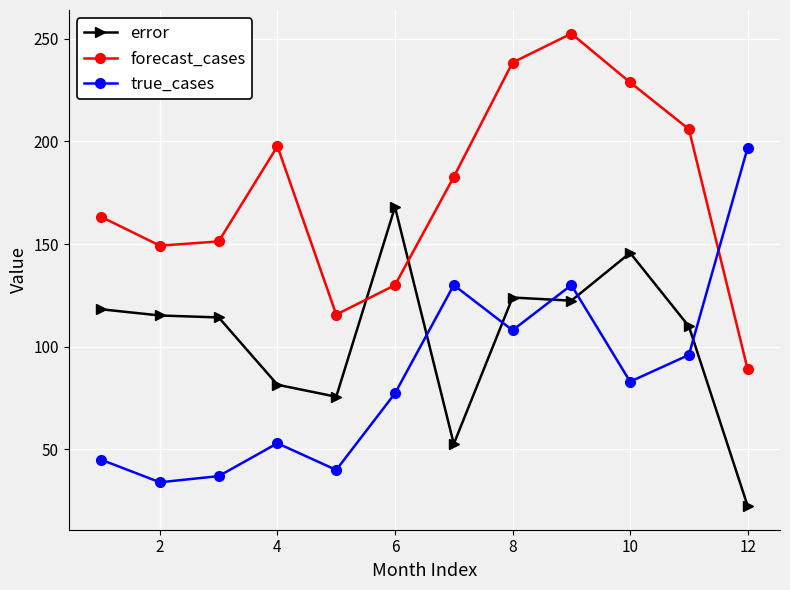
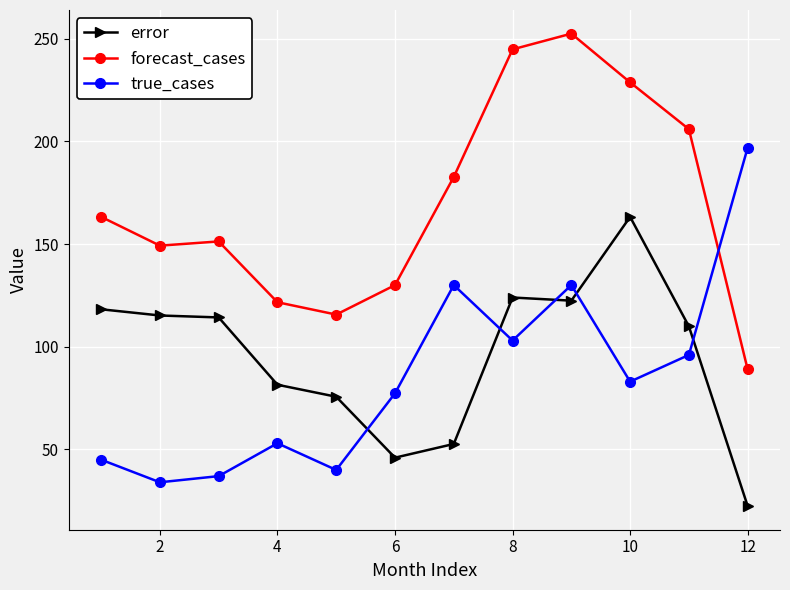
forecast_cases, 4: 198 -> 122
error, 6: 168 -> 46
forecast_cases, 8: 238 -> 245
true_cases, 8: 108 -> 103
error, 10: 146 -> 163
